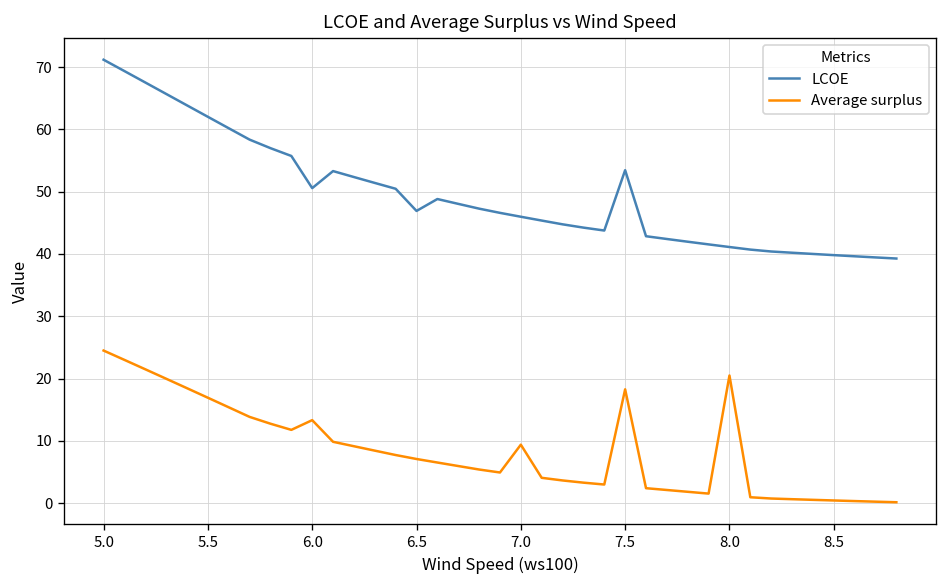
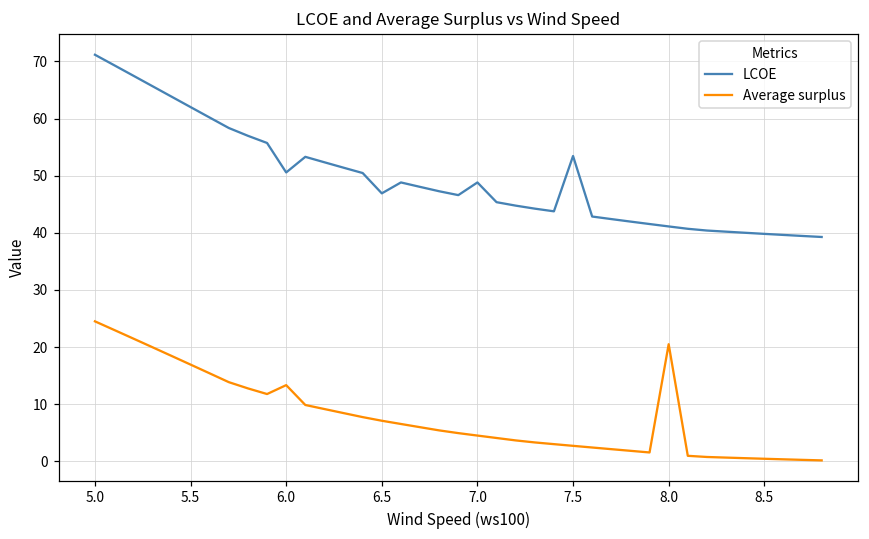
LCOE, 7.0: 46 -> 49
Average surplus, 7.0: 9 -> 5
Average surplus, 7.5: 18 -> 3
